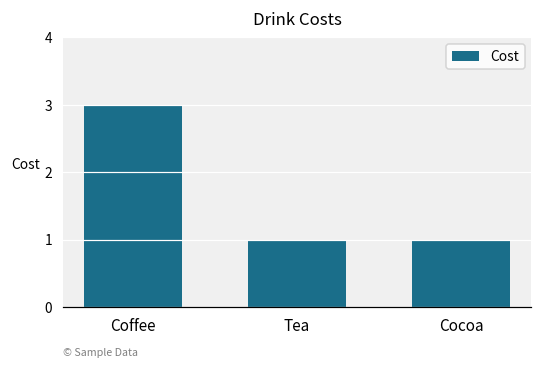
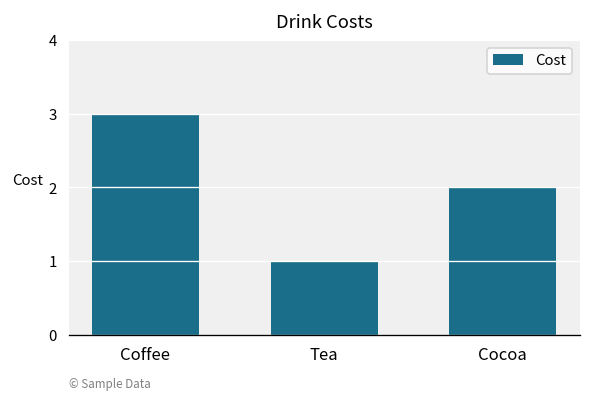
Cocoa: 1 -> 2
